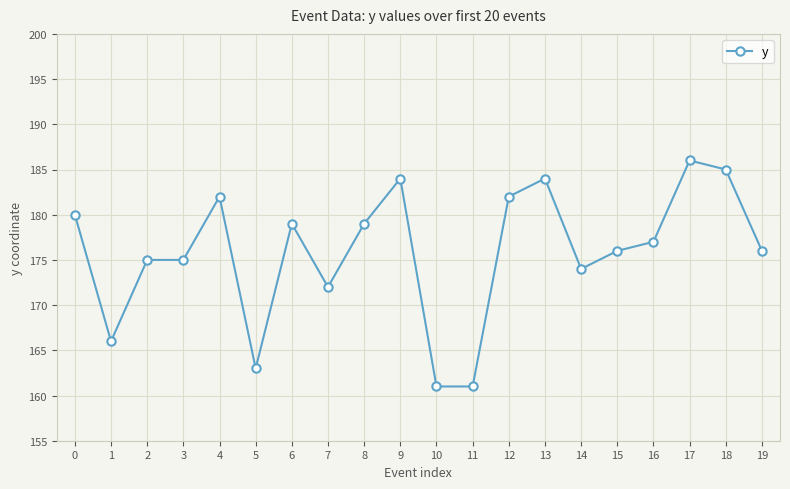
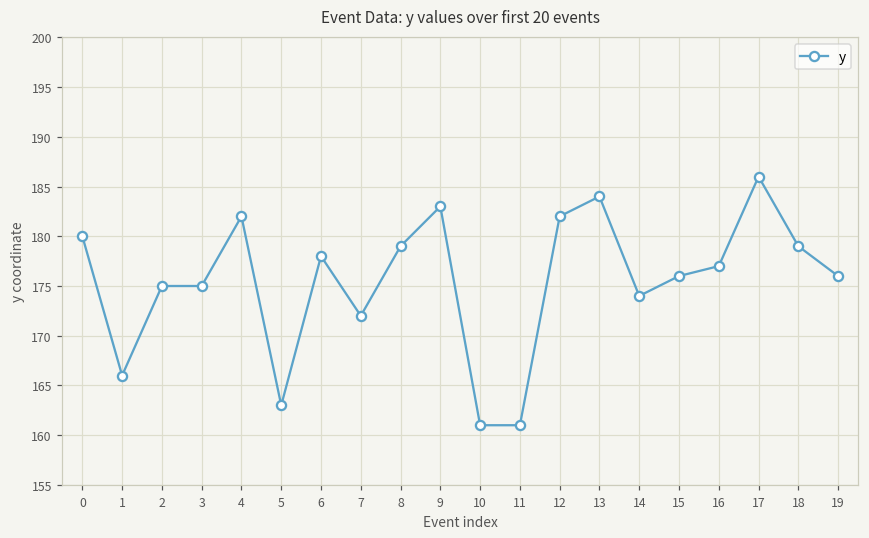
6: 179 -> 178
9: 184 -> 183
18: 185 -> 179
